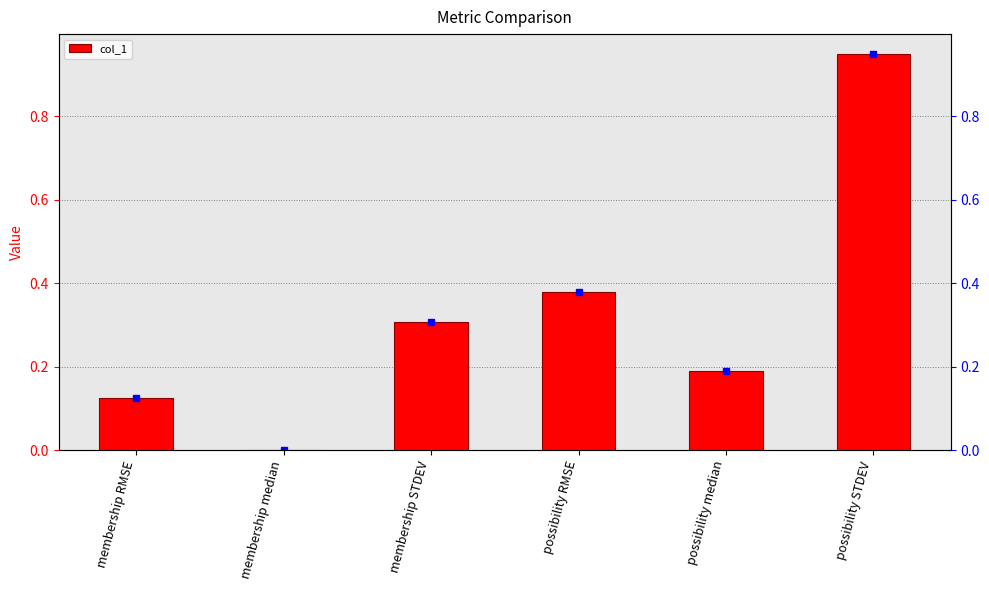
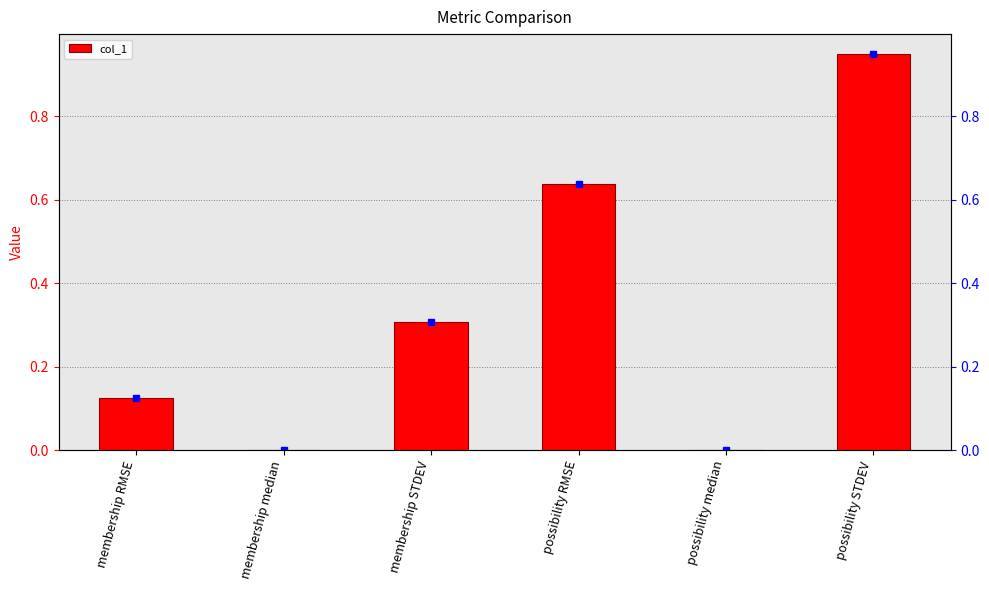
col_1, possibility RMSE: 0.38 -> 0.64
col_1, possibility median: 0.19 -> 0.00
